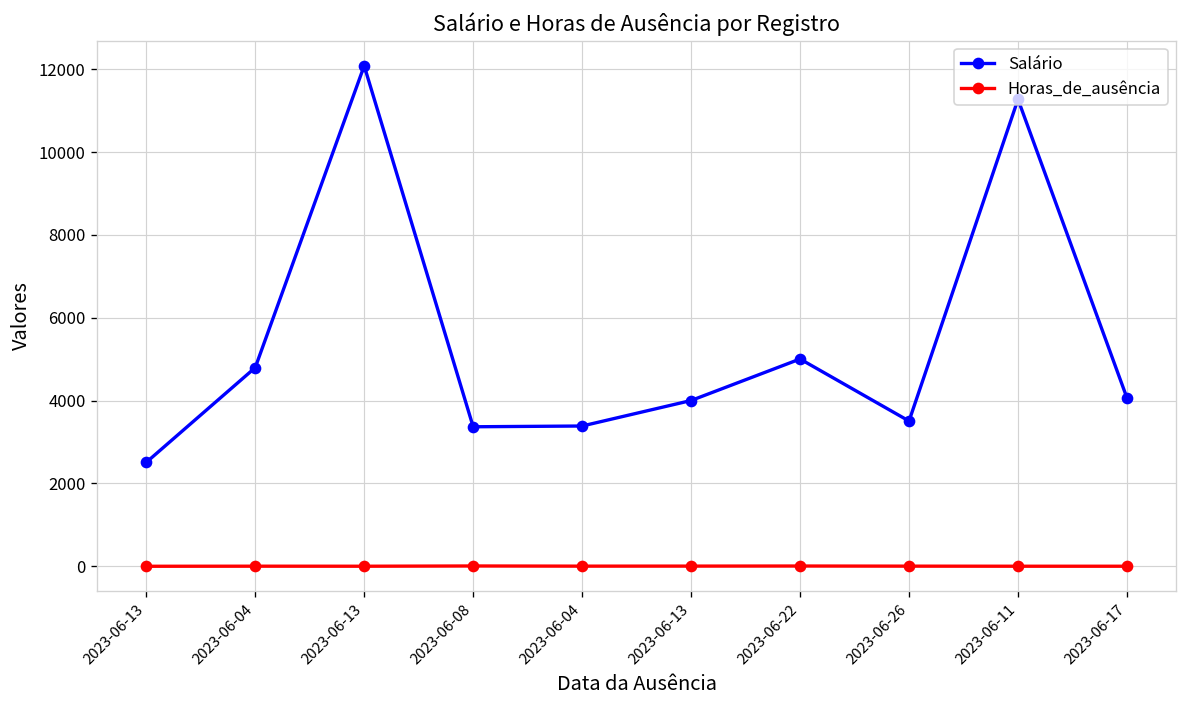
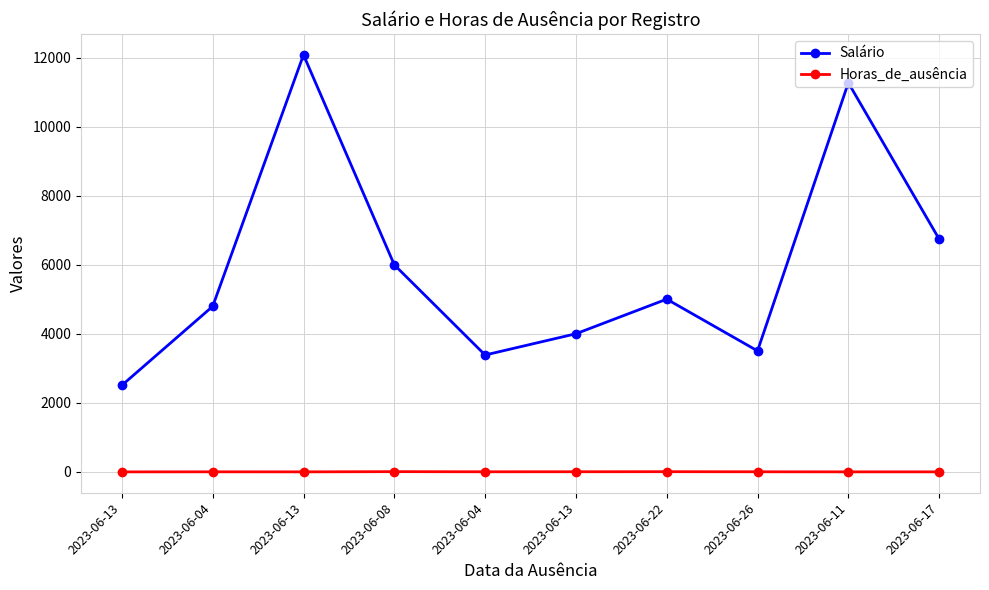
Salário, 2023-06-08: 3400 -> 6000
Salário, 2023-06-17: 4100 -> 6700
